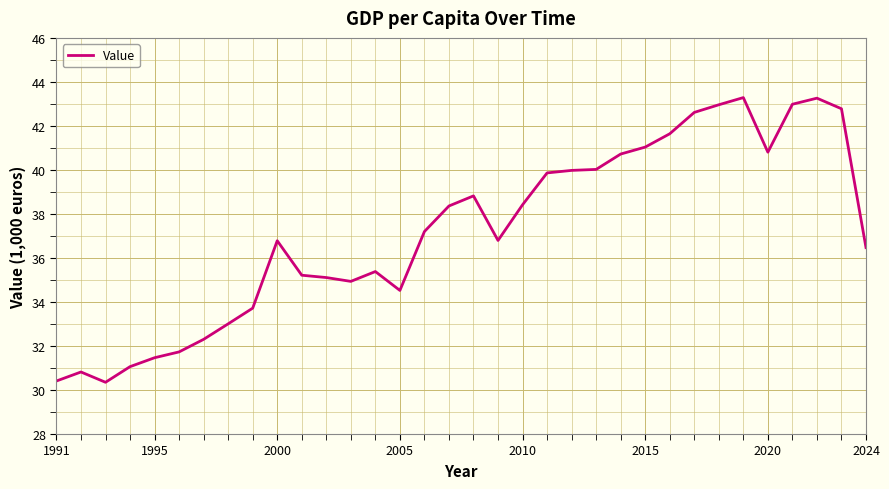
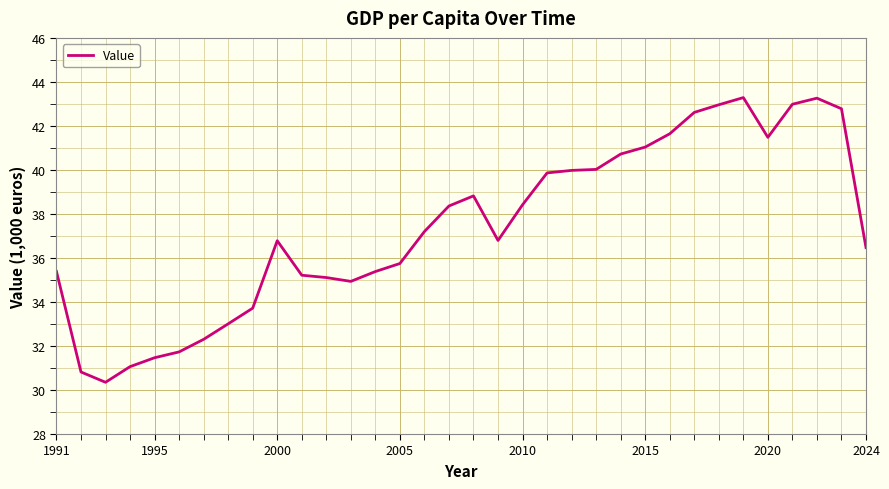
1991: 30.4 -> 35.4
2005: 34.5 -> 35.7
2020: 40.8 -> 41.5
